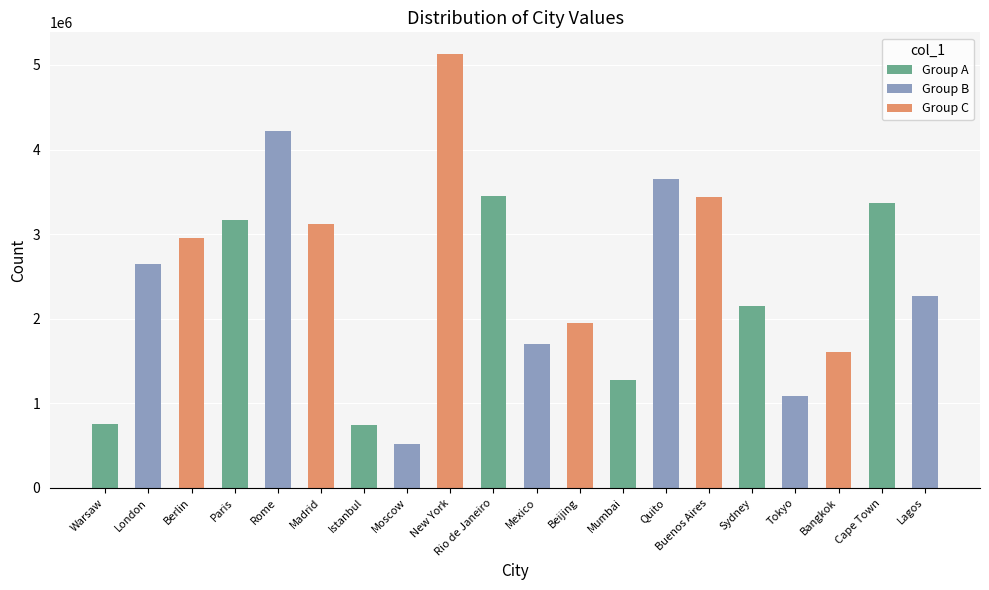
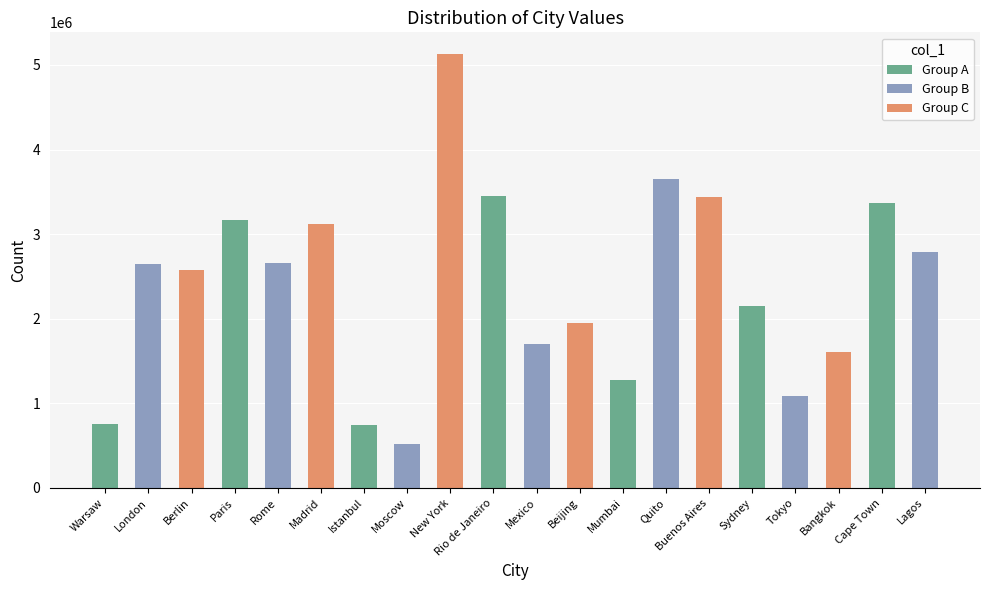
Berlin: 3000000 -> 2600000
Rome: 4200000 -> 2700000
Lagos: 2300000 -> 2800000
